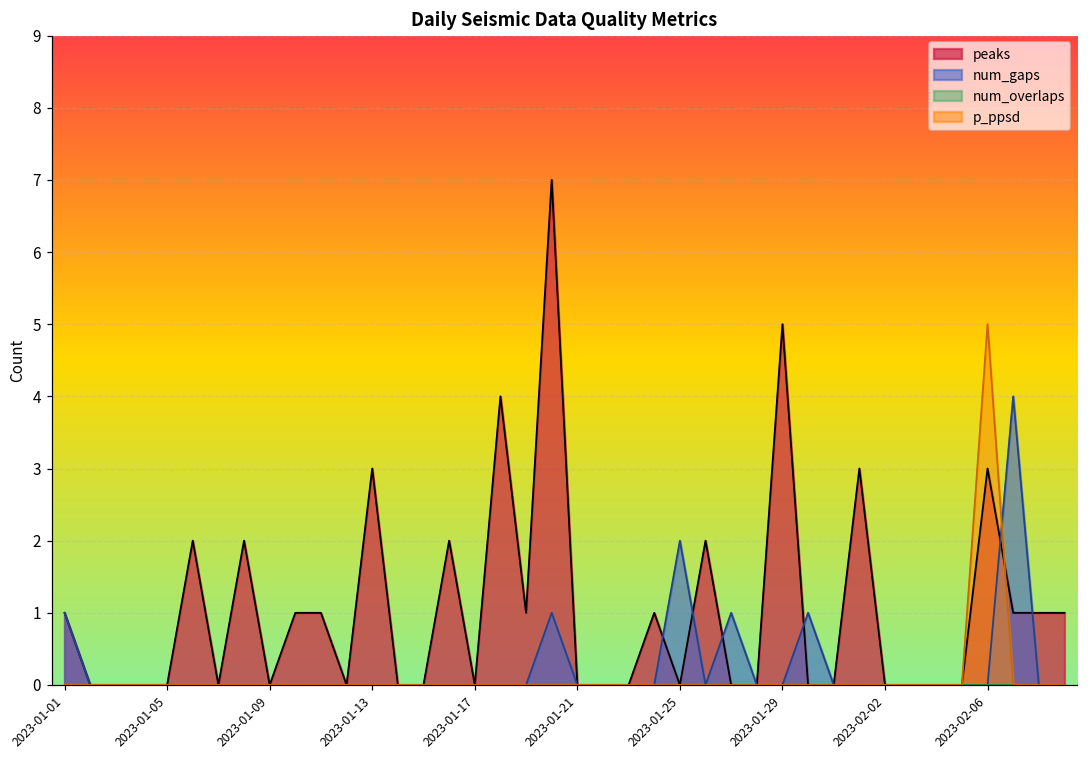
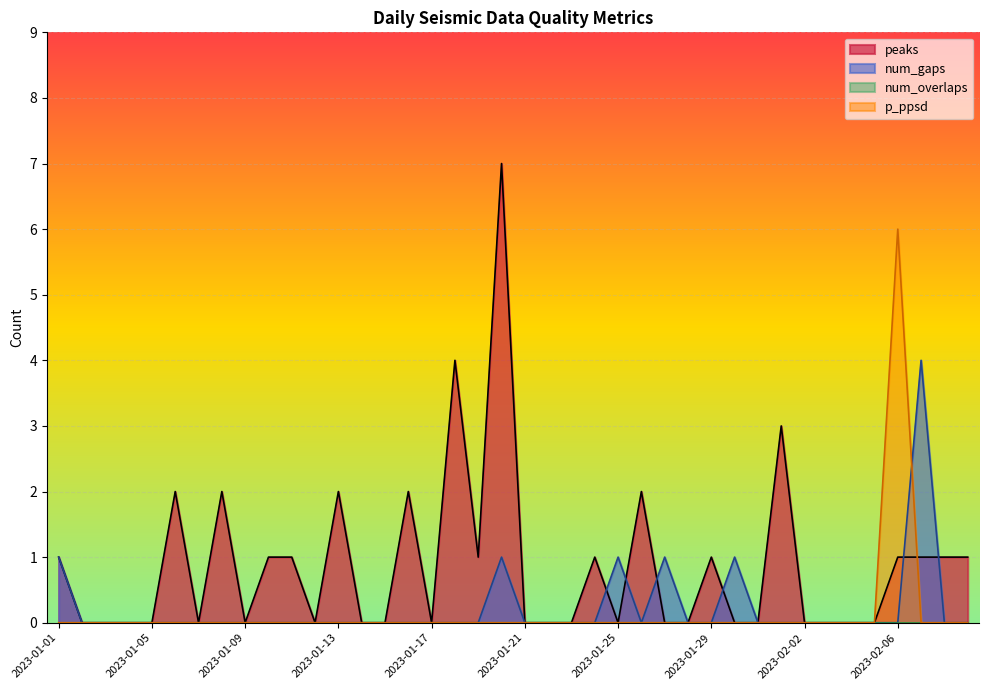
peaks, 2023-01-13: 3 -> 2
num_gaps, 2023-01-25: 2 -> 1
peaks, 2023-01-29: 5 -> 1
peaks, 2023-02-06: 3 -> 1
p_ppsd, 2023-02-06: 5 -> 6
